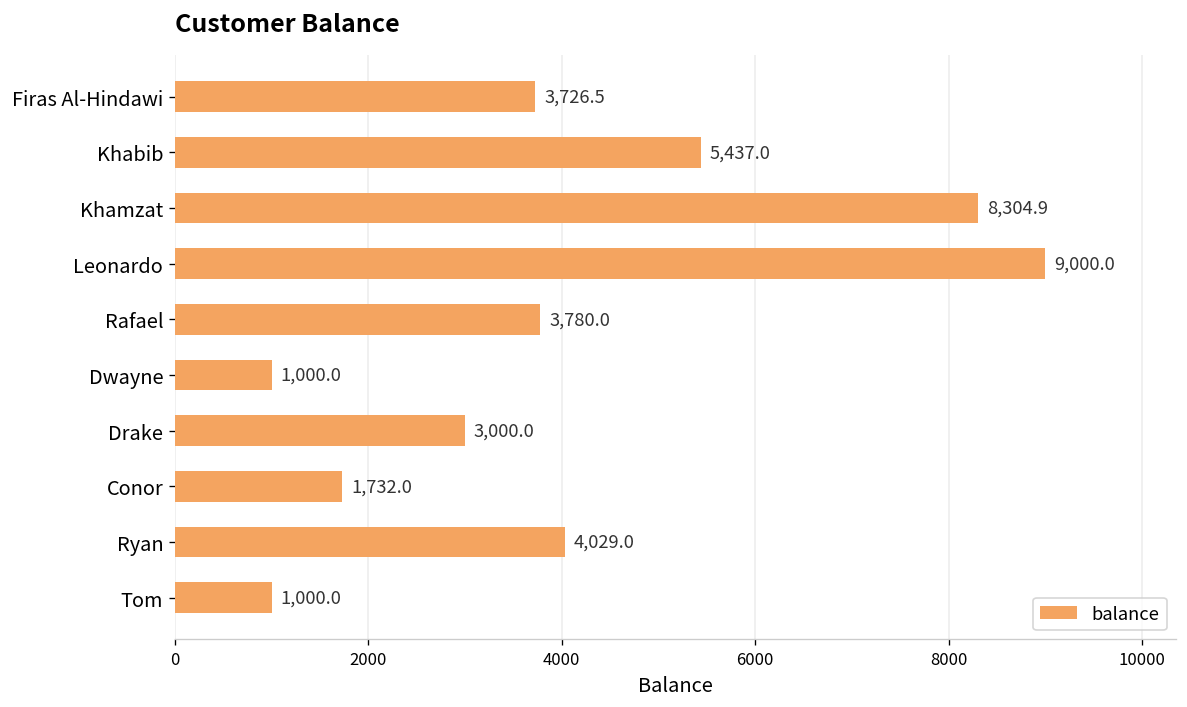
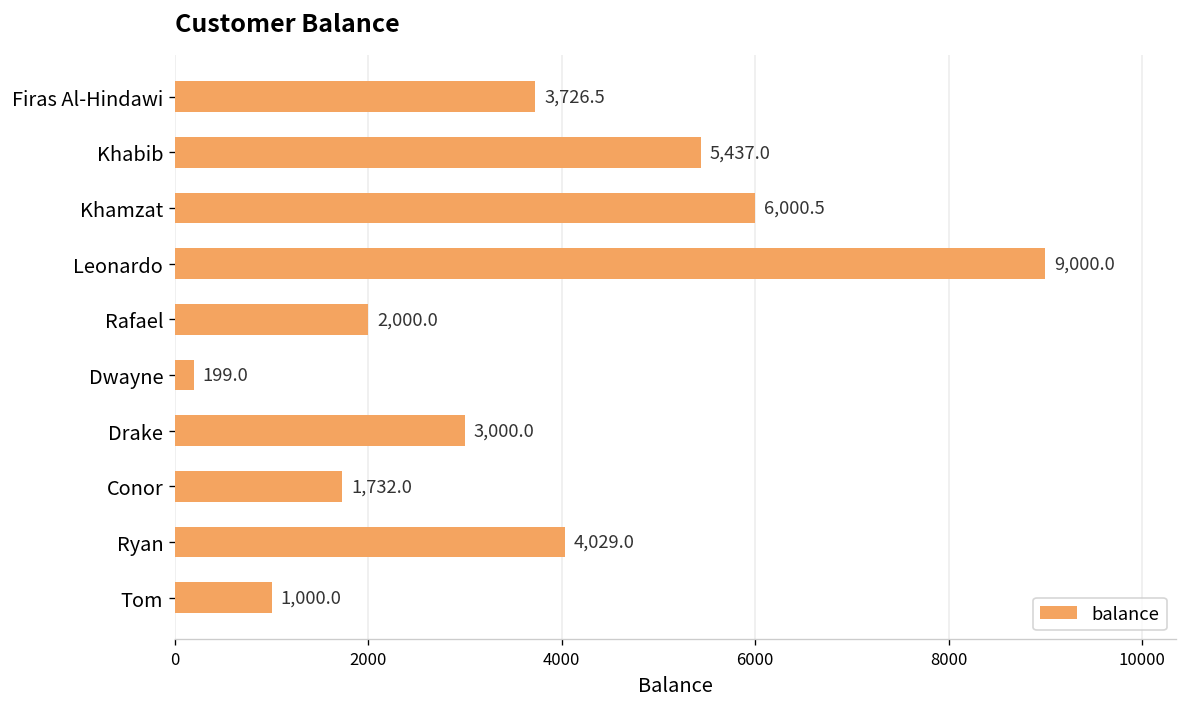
Khamzat: 8,304.9 -> 6,000.5
Rafael: 3,780.0 -> 2,000.0
Dwayne: 1,000.0 -> 199.0
